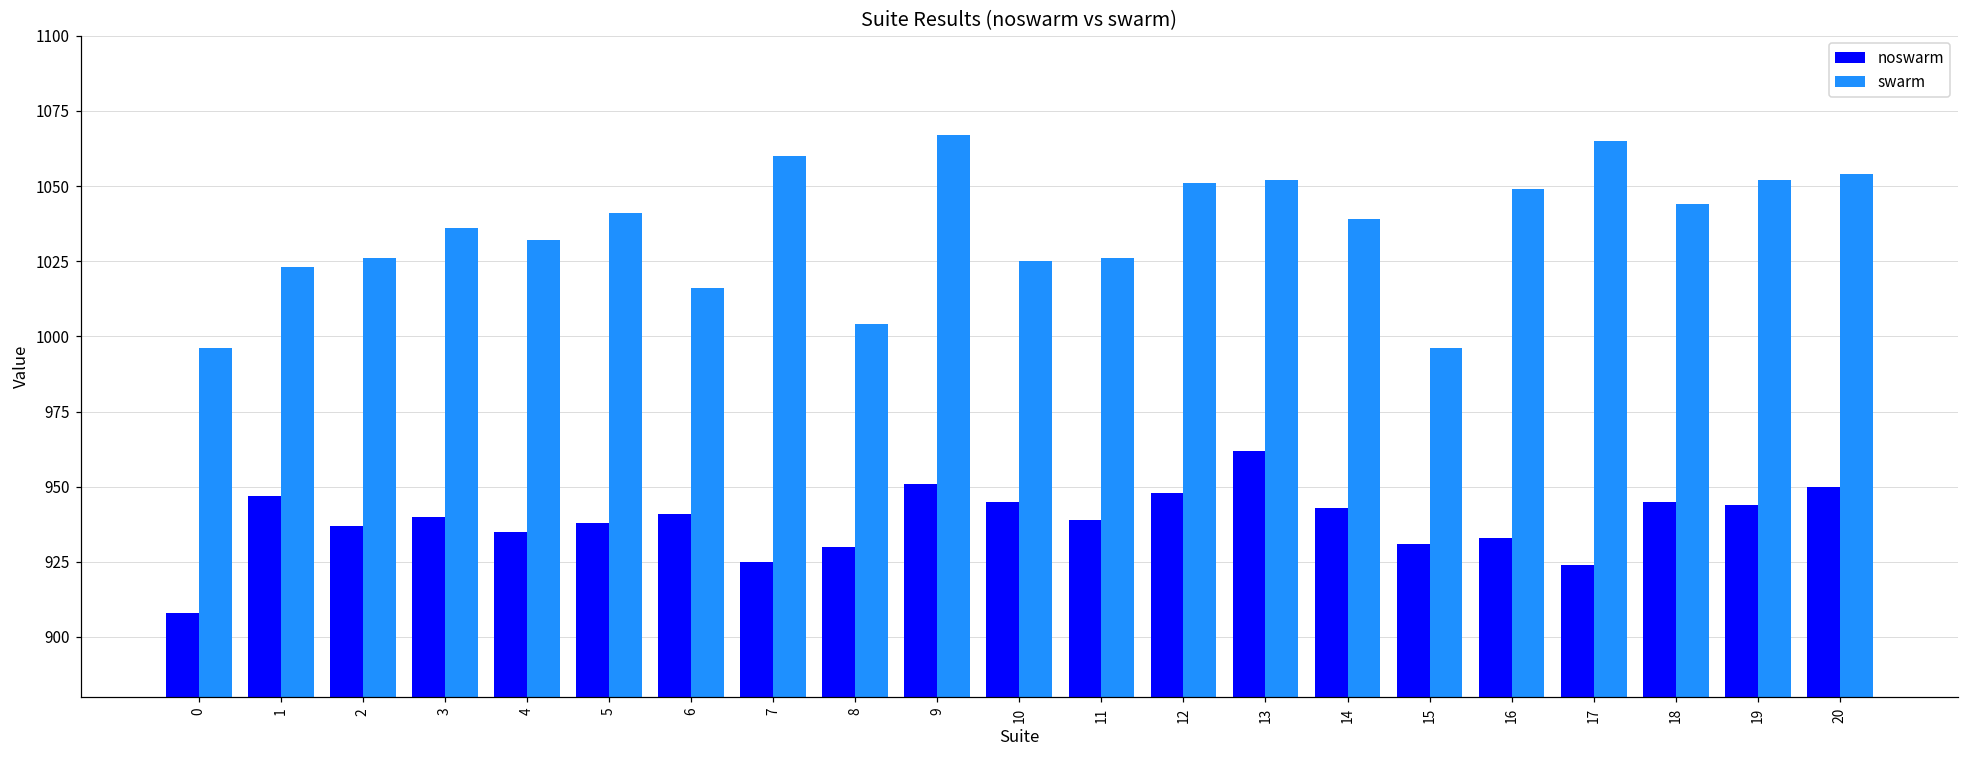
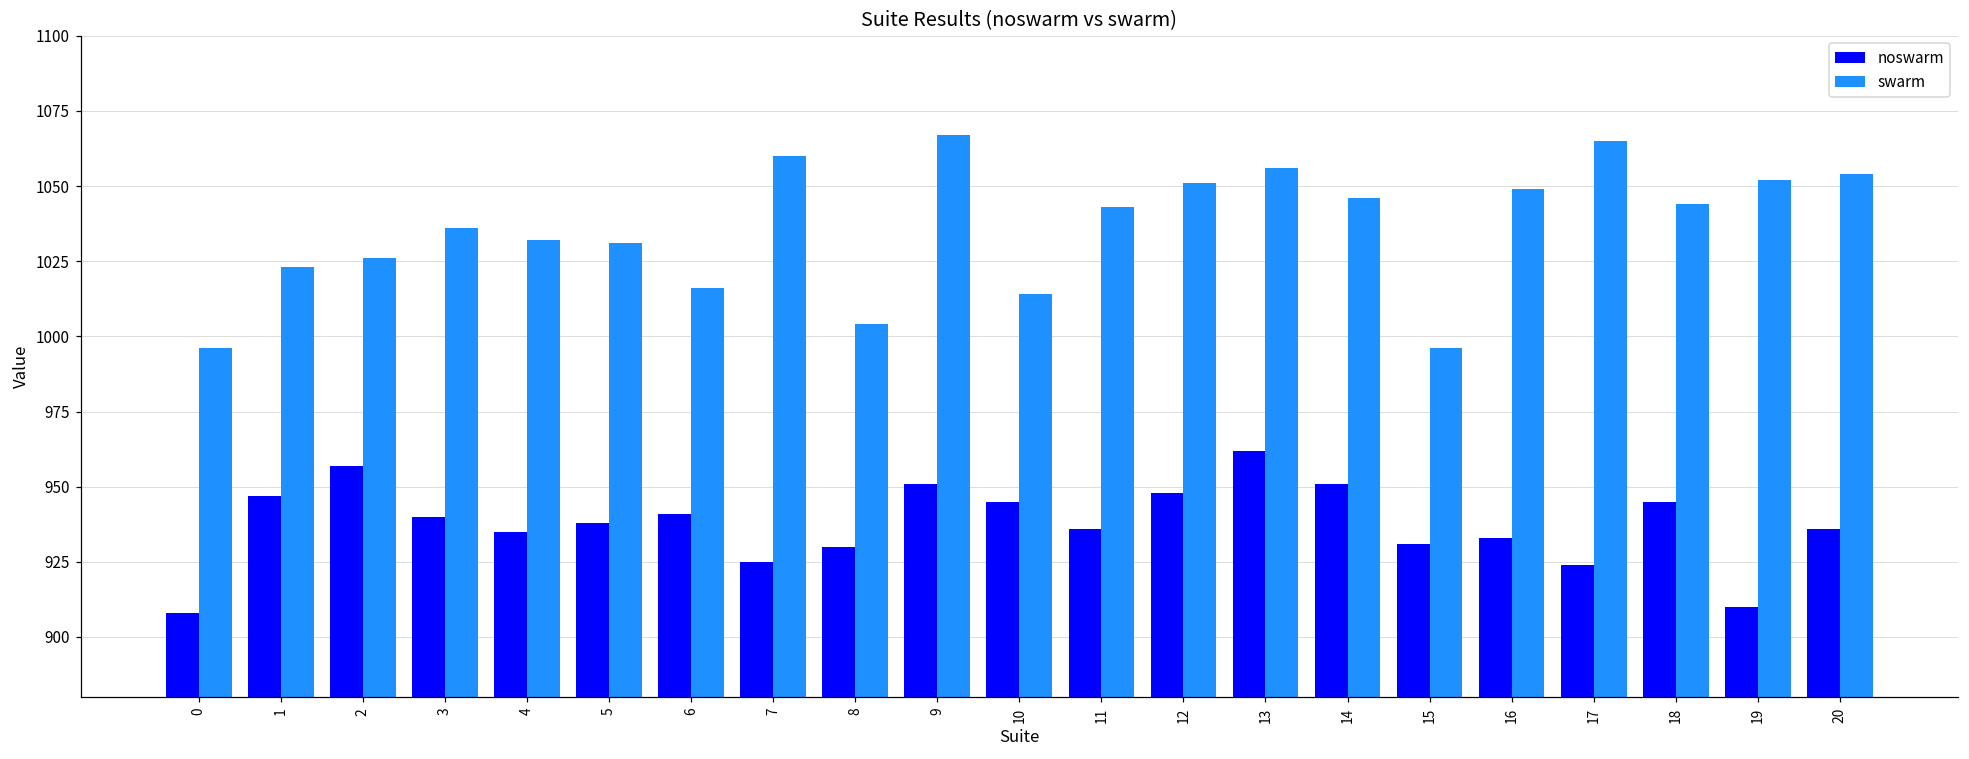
noswarm, 2: 937 -> 957
swarm, 5: 1041 -> 1031
swarm, 10: 1025 -> 1014
noswarm, 11: 939 -> 936
swarm, 11: 1026 -> 1043
swarm, 13: 1052 -> 1056
noswarm, 14: 943 -> 951
swarm, 14: 1039 -> 1046
noswarm, 19: 944 -> 910
noswarm, 20: 950 -> 936
